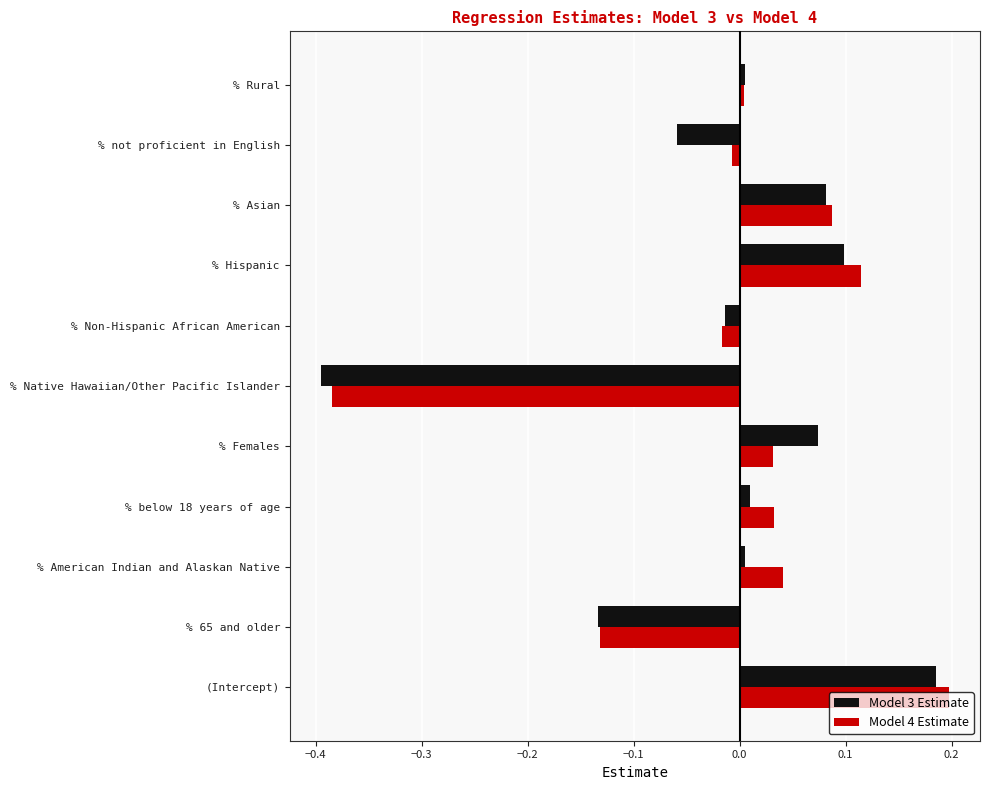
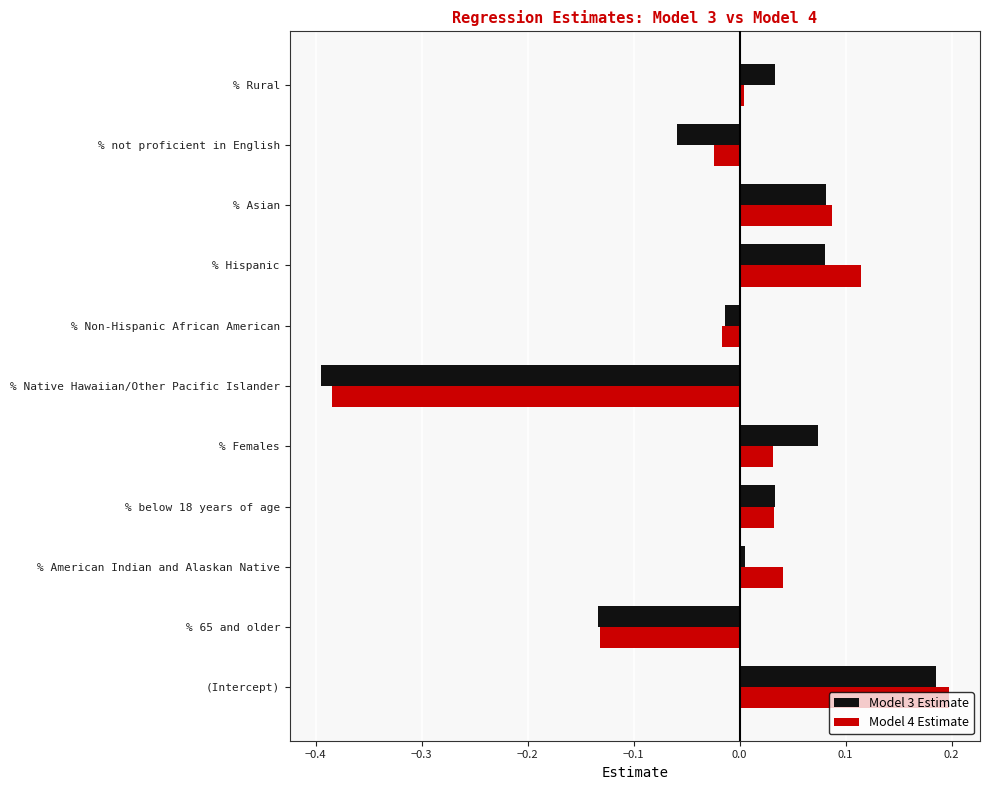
Model 3 Estimate, % Rural: 0.005 -> 0.034
Model 4 Estimate, % not proficient in English: -0.007 -> -0.024
Model 3 Estimate, % Hispanic: 0.099 -> 0.080
Model 3 Estimate, % below 18 years of age: 0.009 -> 0.033
